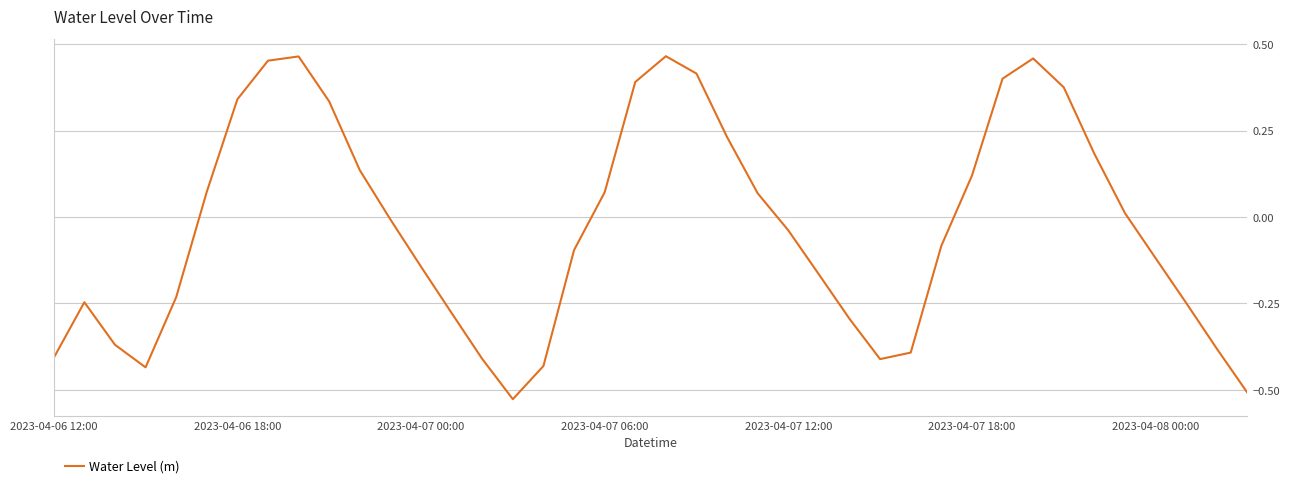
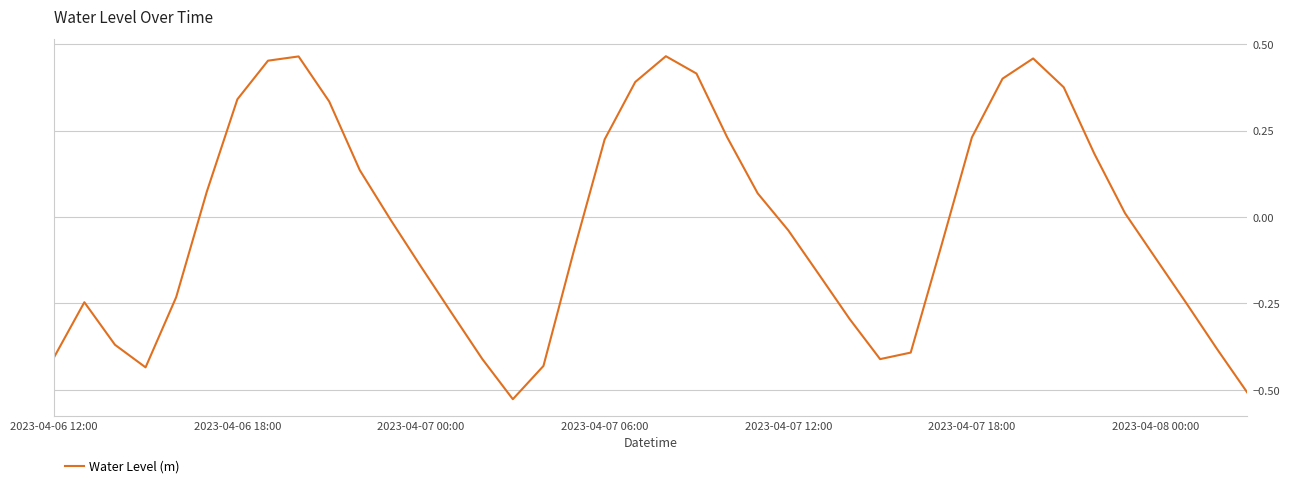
2023-04-07 06:00: 0.07 -> 0.22
2023-04-07 18:00: 0.12 -> 0.23
